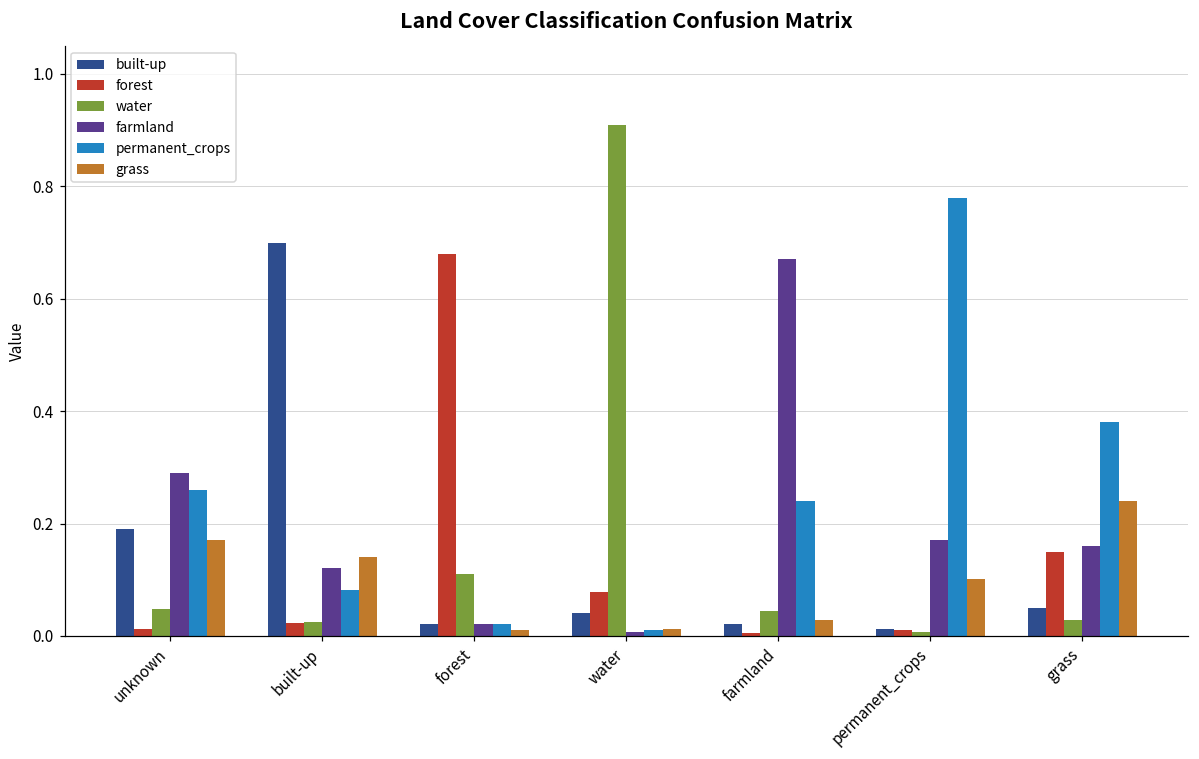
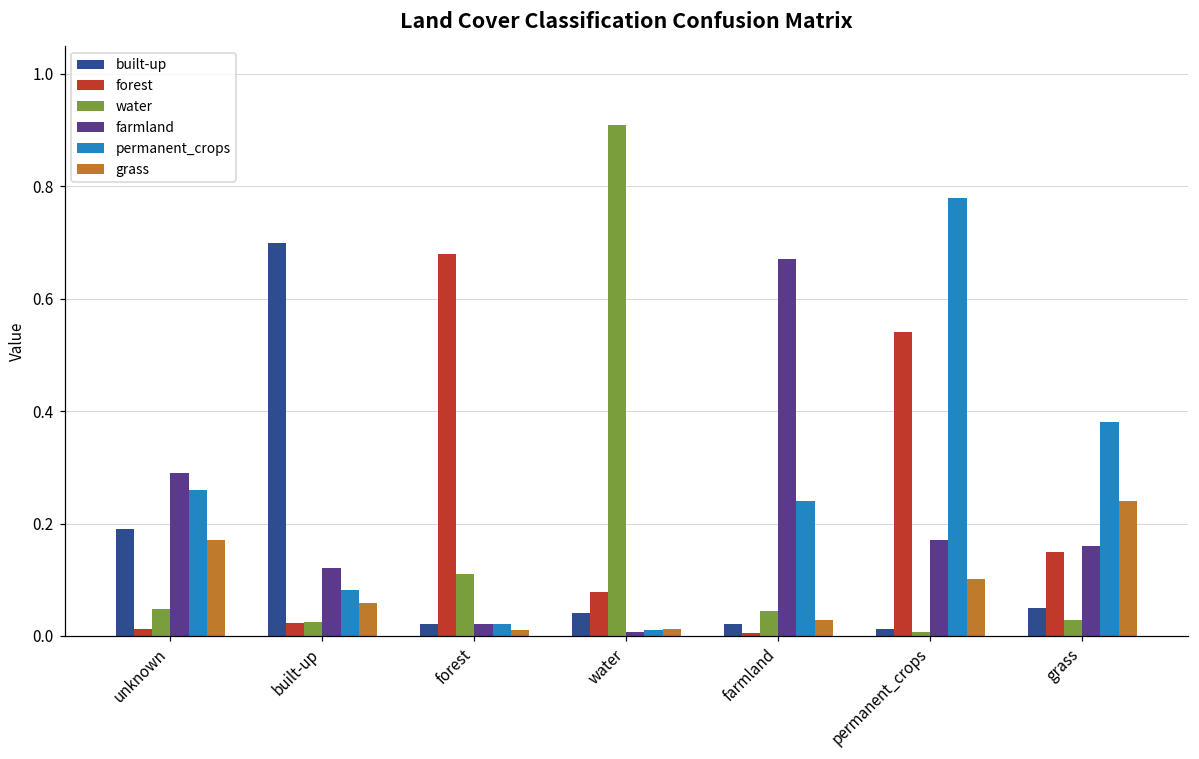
grass, built-up: 0.14 -> 0.06
forest, permanent_crops: 0.01 -> 0.54
